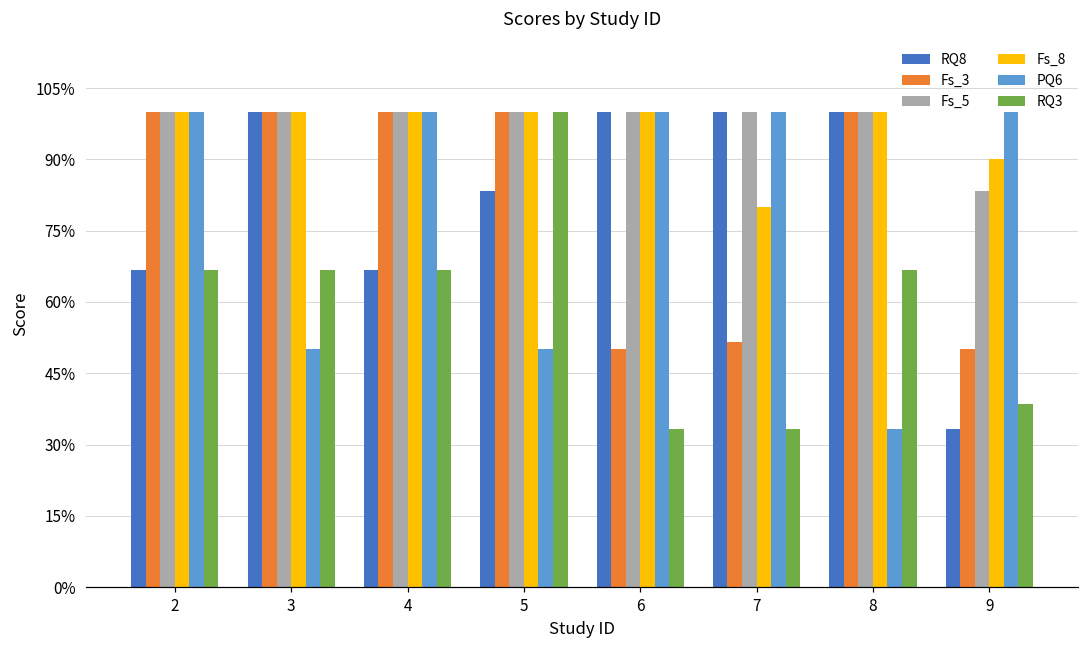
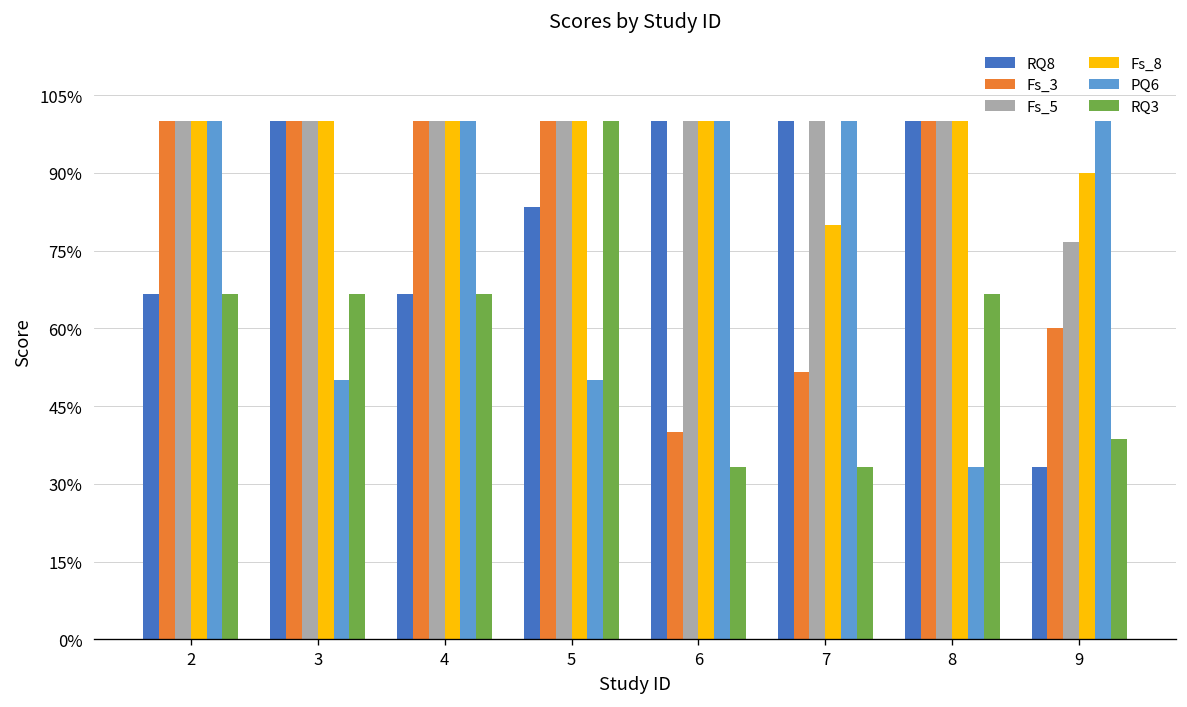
Fs_3, 6: 50% -> 40%
Fs_3, 9: 50% -> 60%
Fs_5, 9: 83% -> 77%
